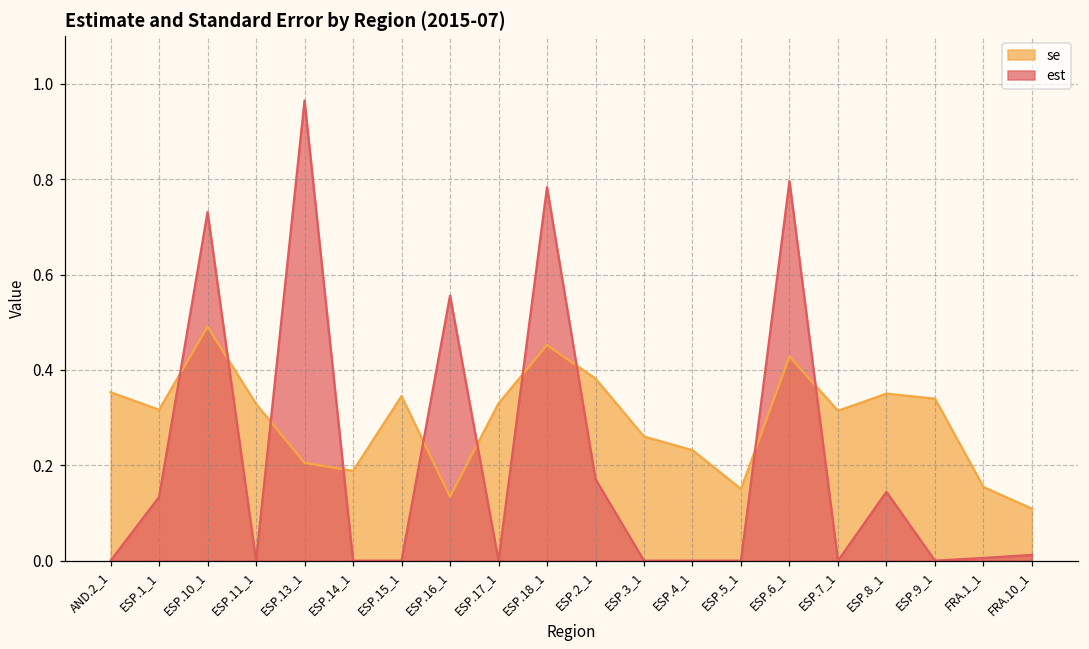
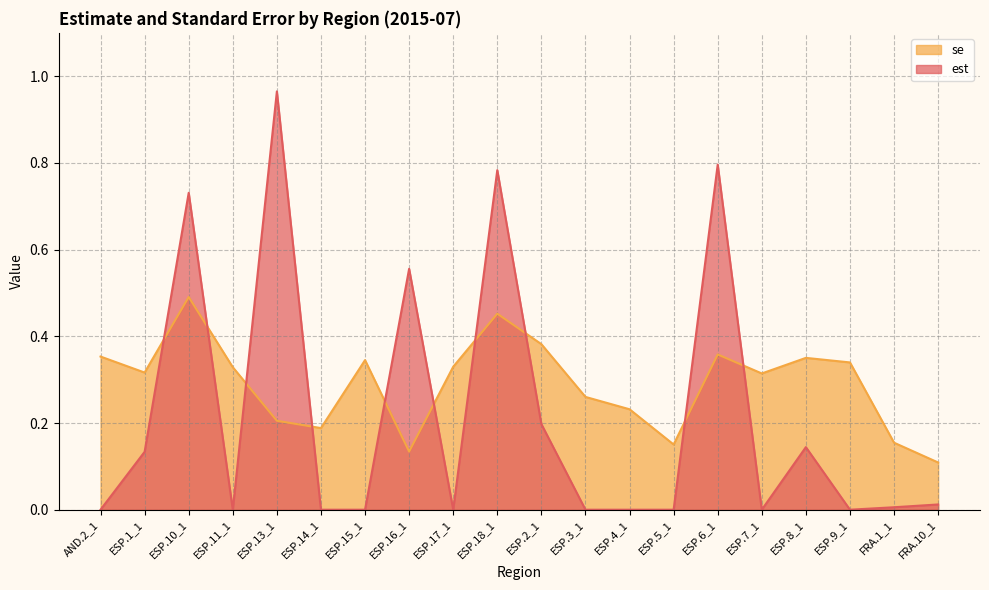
est, ESP.2_1: 0.17 -> 0.20
se, ESP.6_1: 0.43 -> 0.36
